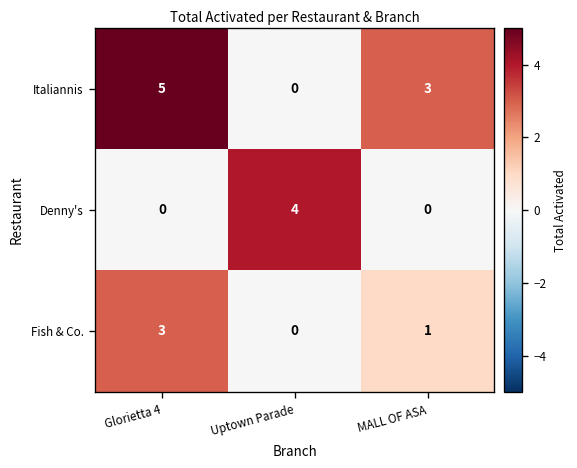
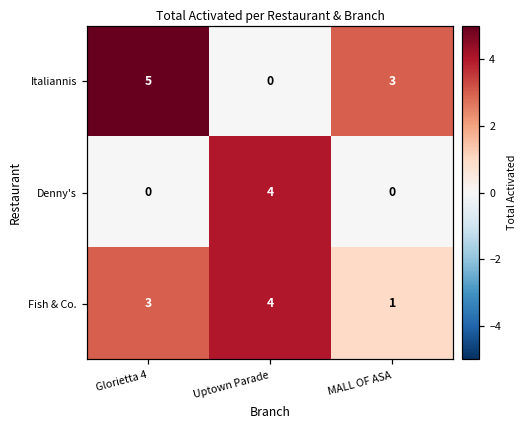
Fish & Co., Uptown Parade: 0 -> 4
